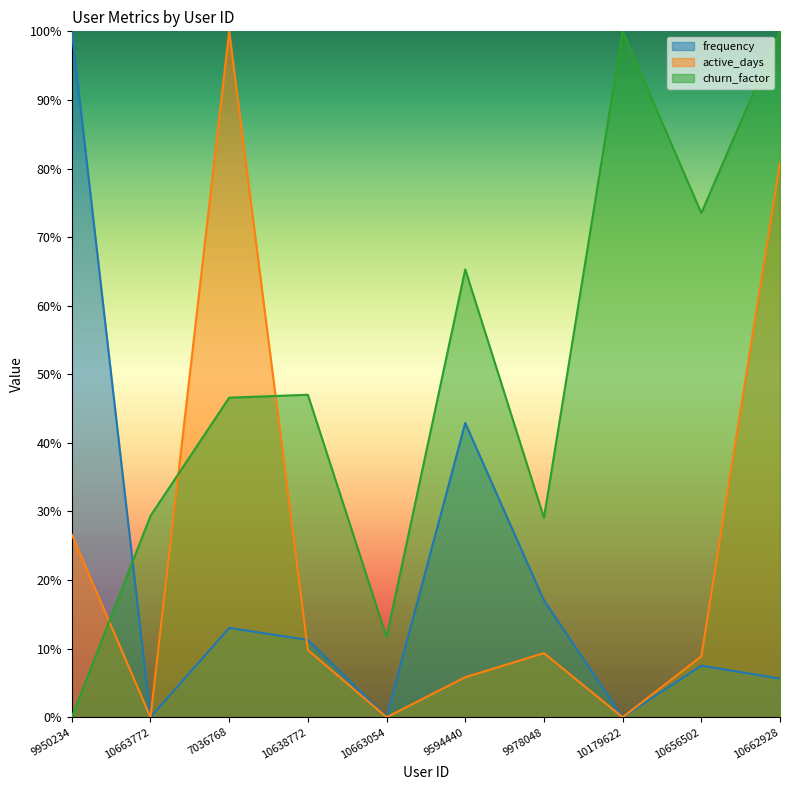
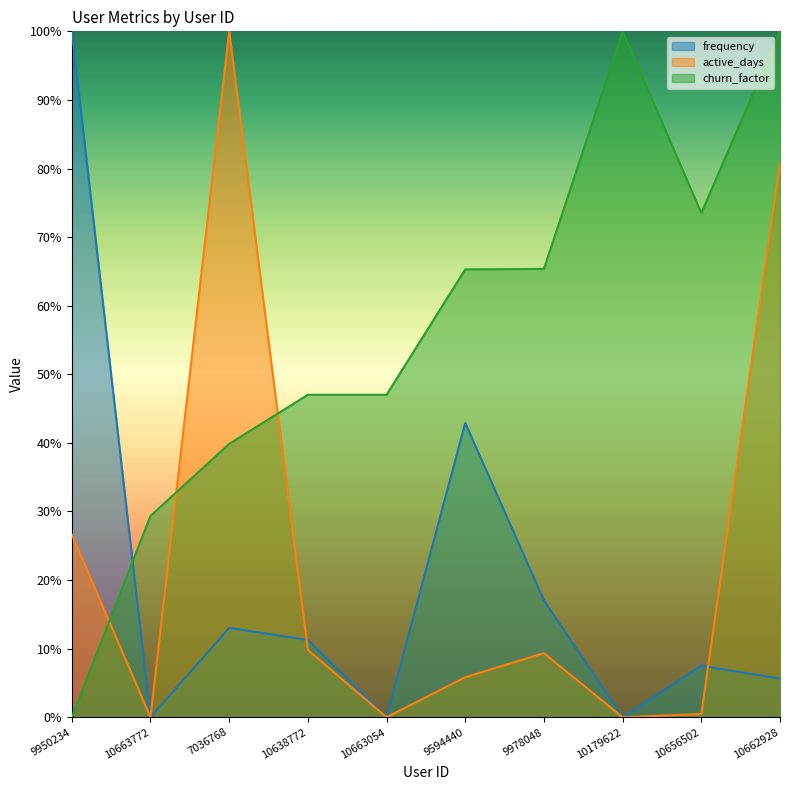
churn_factor, 7036768: 47% -> 40%
churn_factor, 10663054: 12% -> 47%
churn_factor, 9978048: 29% -> 65%
active_days, 10656502: 9% -> 0%
